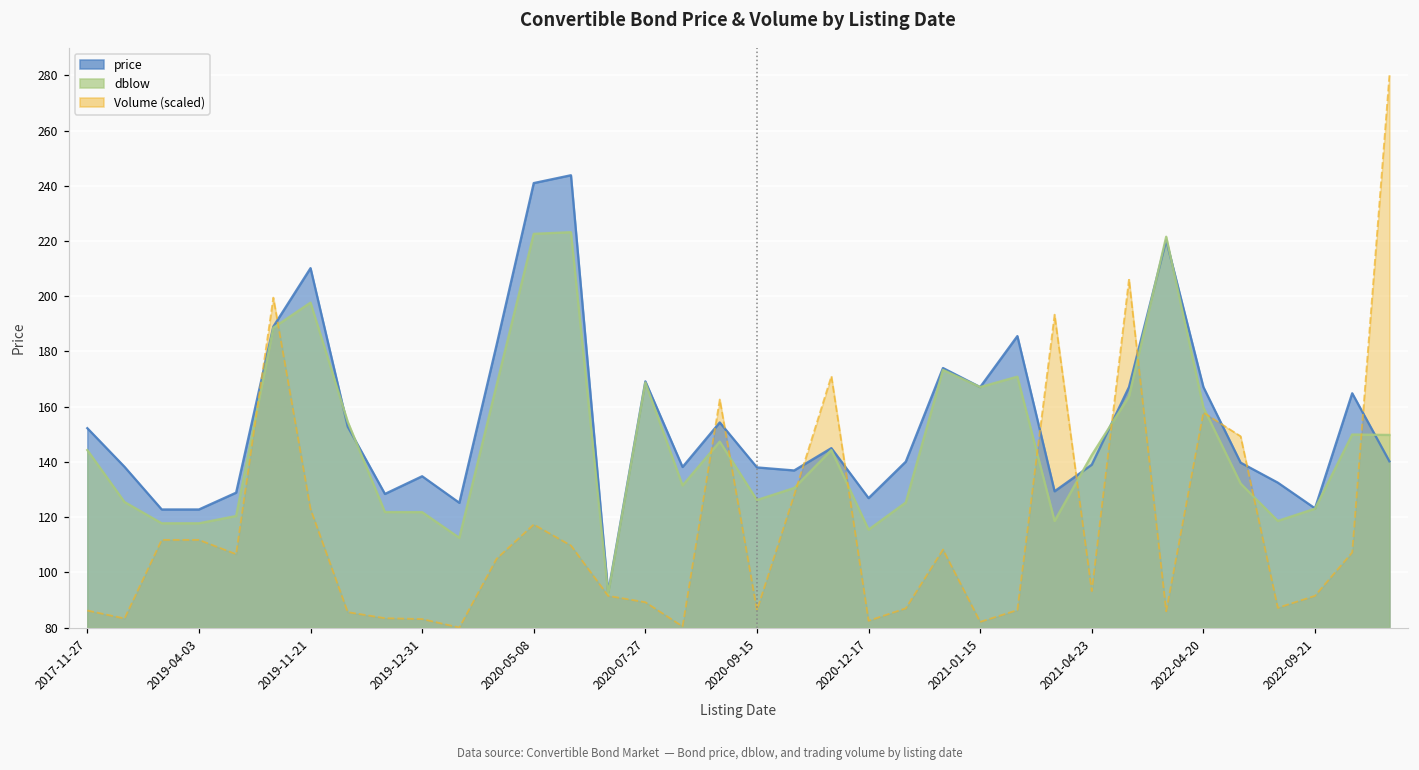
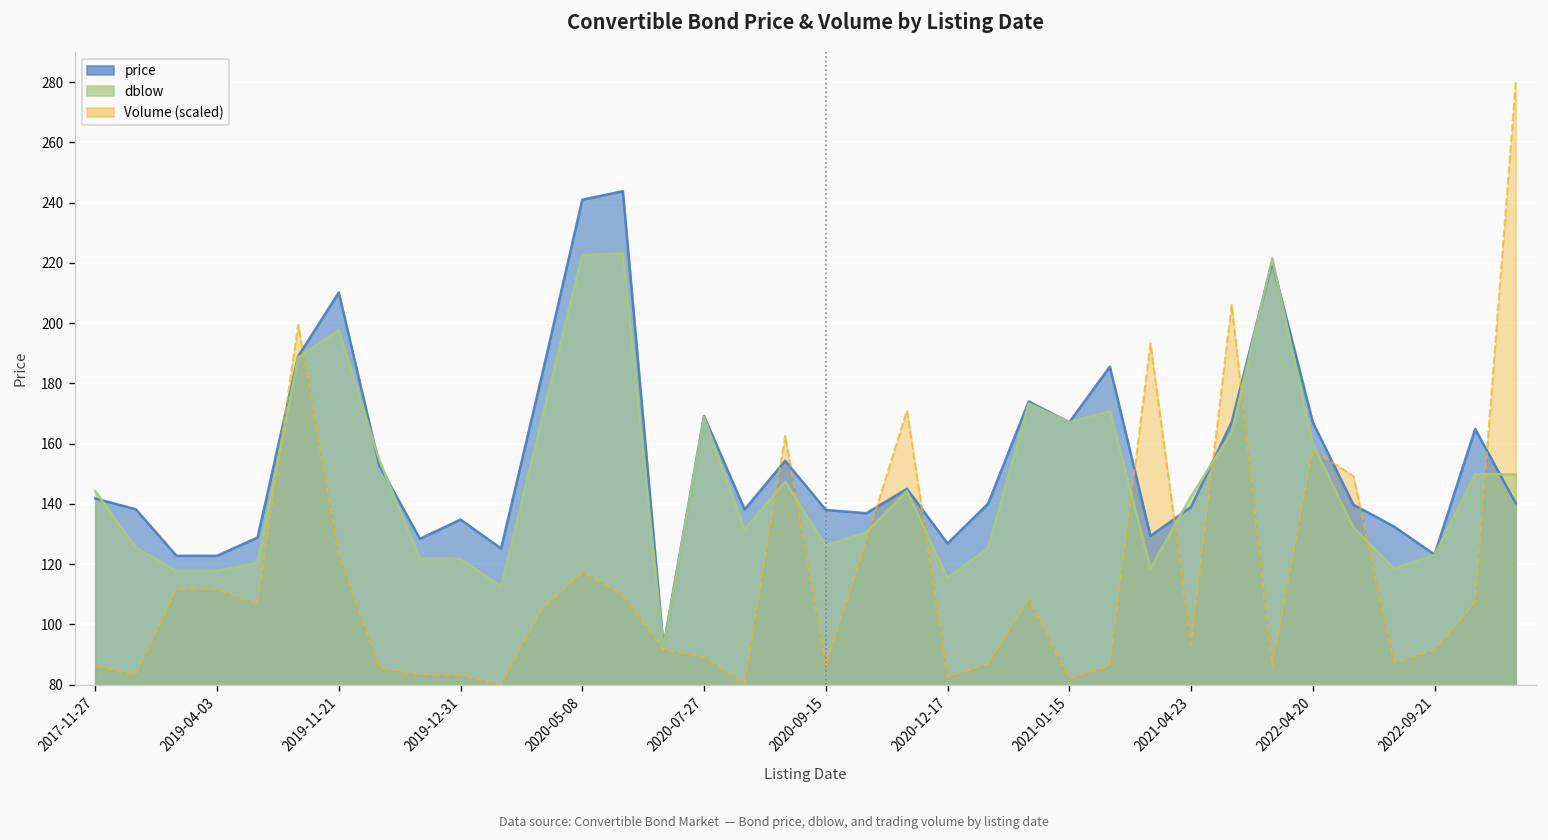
price, 2017-11-27: 152 -> 142
